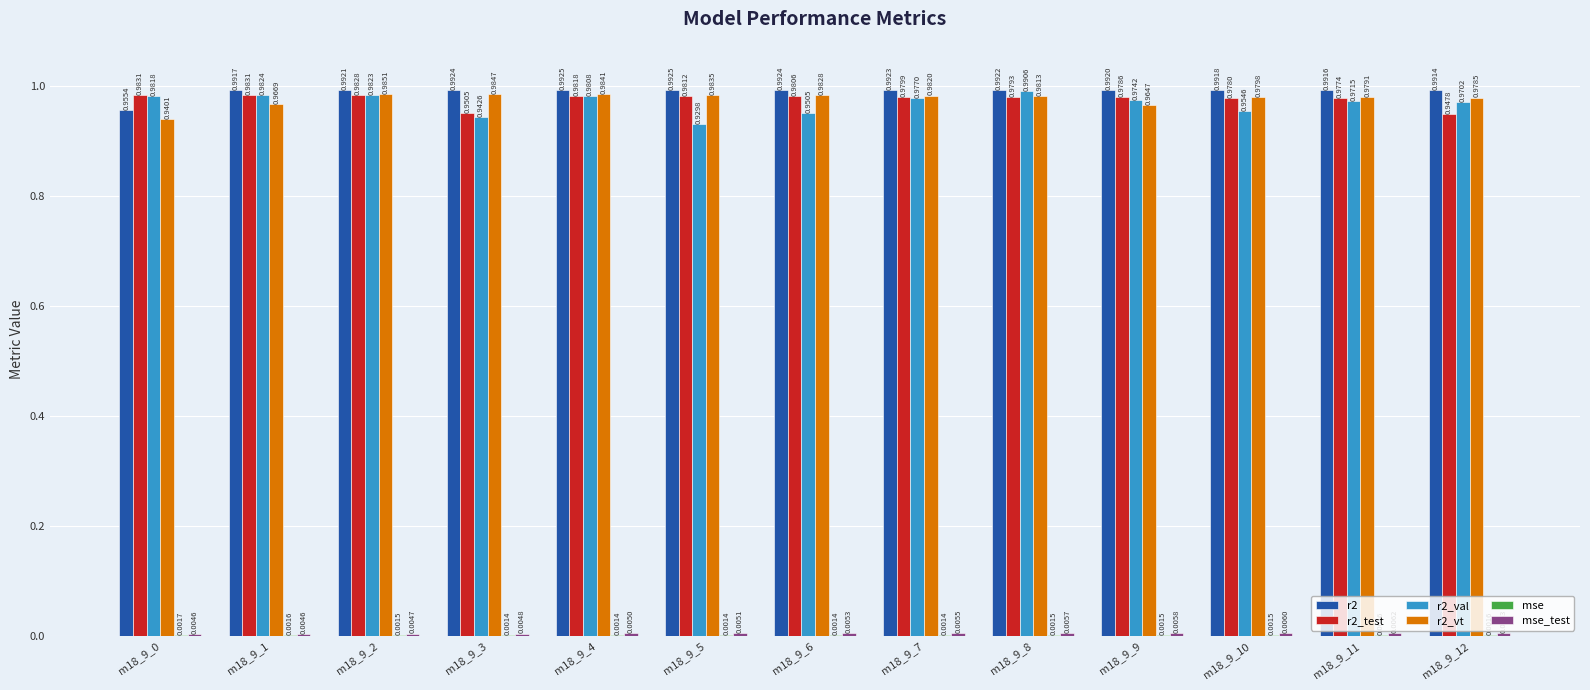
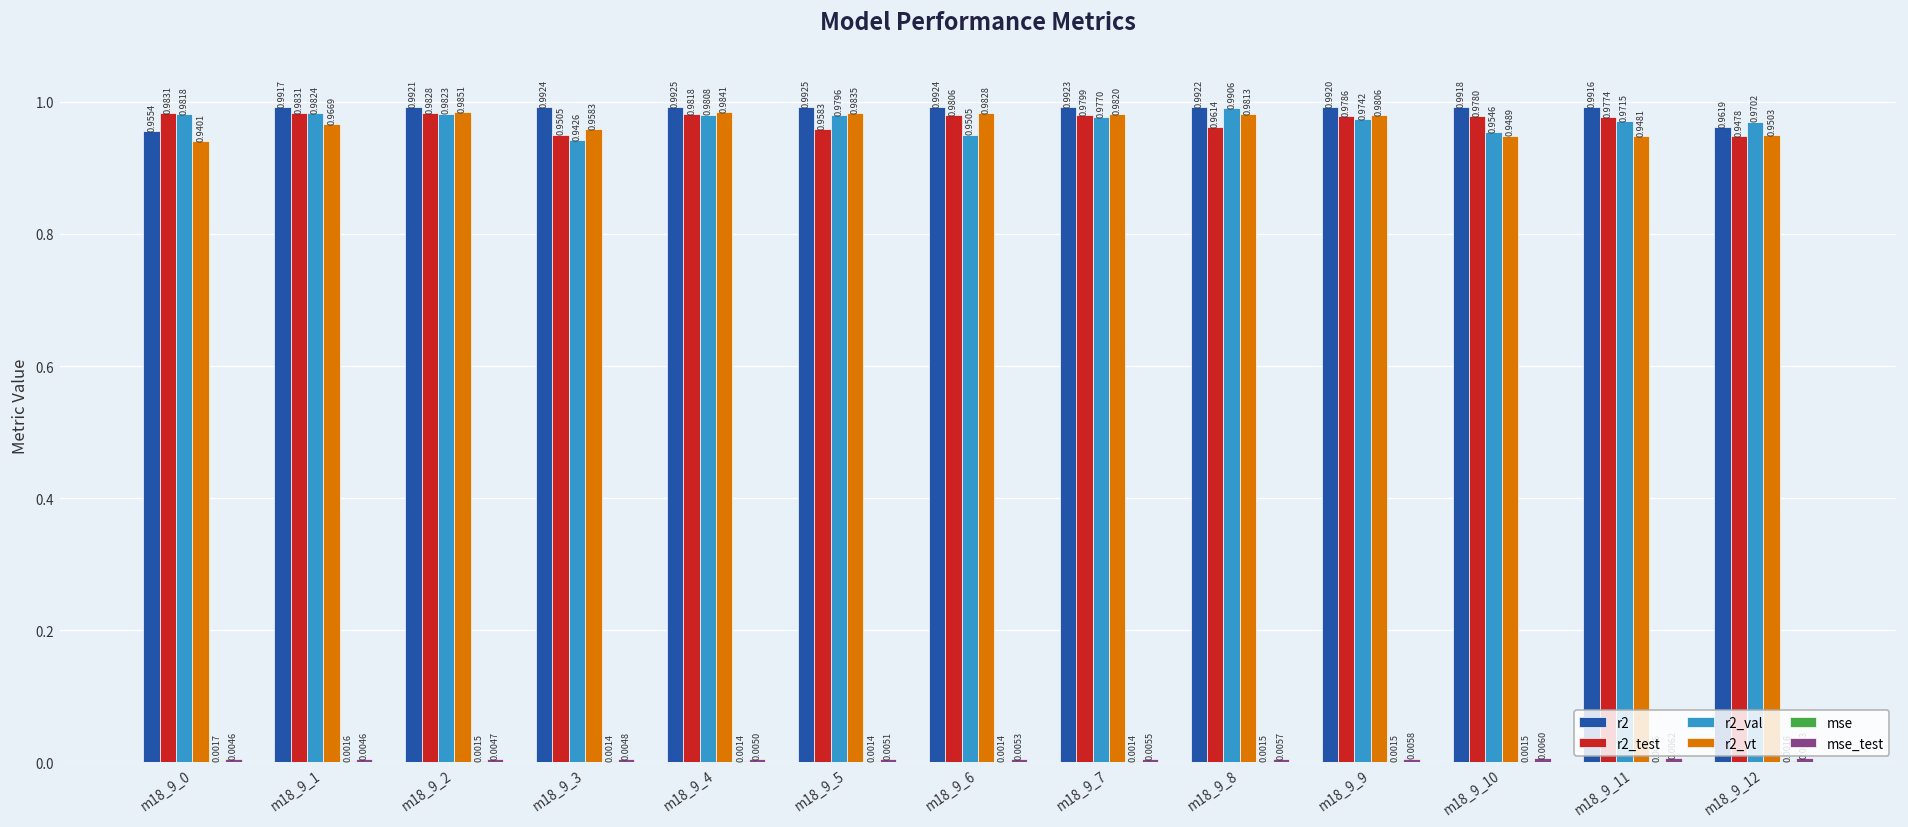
r2_vt, m18_9_3: 0.9847 -> 0.9583
r2_test, m18_9_5: 0.9812 -> 0.9583
r2_val, m18_9_5: 0.9298 -> 0.9796
r2_test, m18_9_8: 0.9793 -> 0.9614
r2_vt, m18_9_9: 0.9647 -> 0.9806
r2_vt, m18_9_10: 0.9798 -> 0.9489
r2_vt, m18_9_11: 0.9791 -> 0.9481
r2, m18_9_12: 0.9914 -> 0.9619
r2_vt, m18_9_12: 0.9785 -> 0.9503
